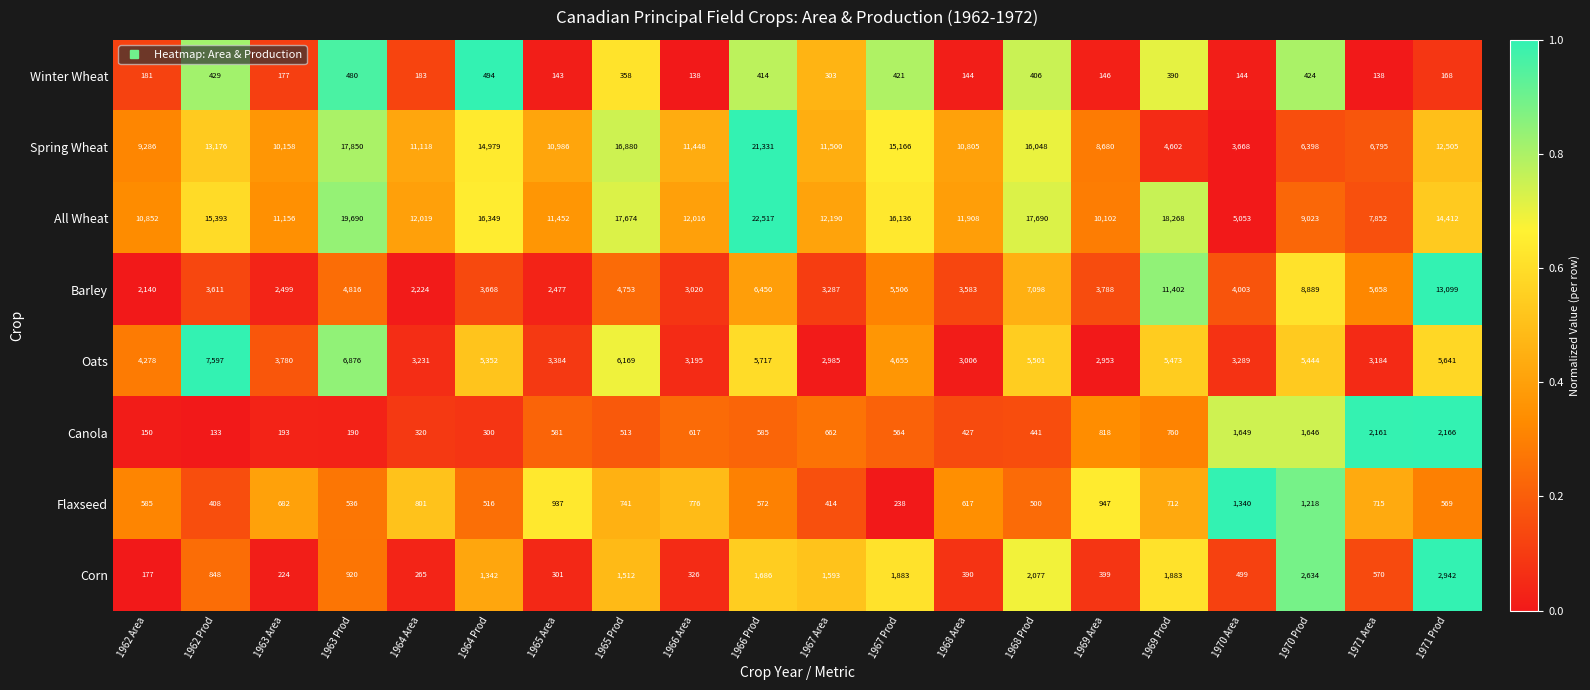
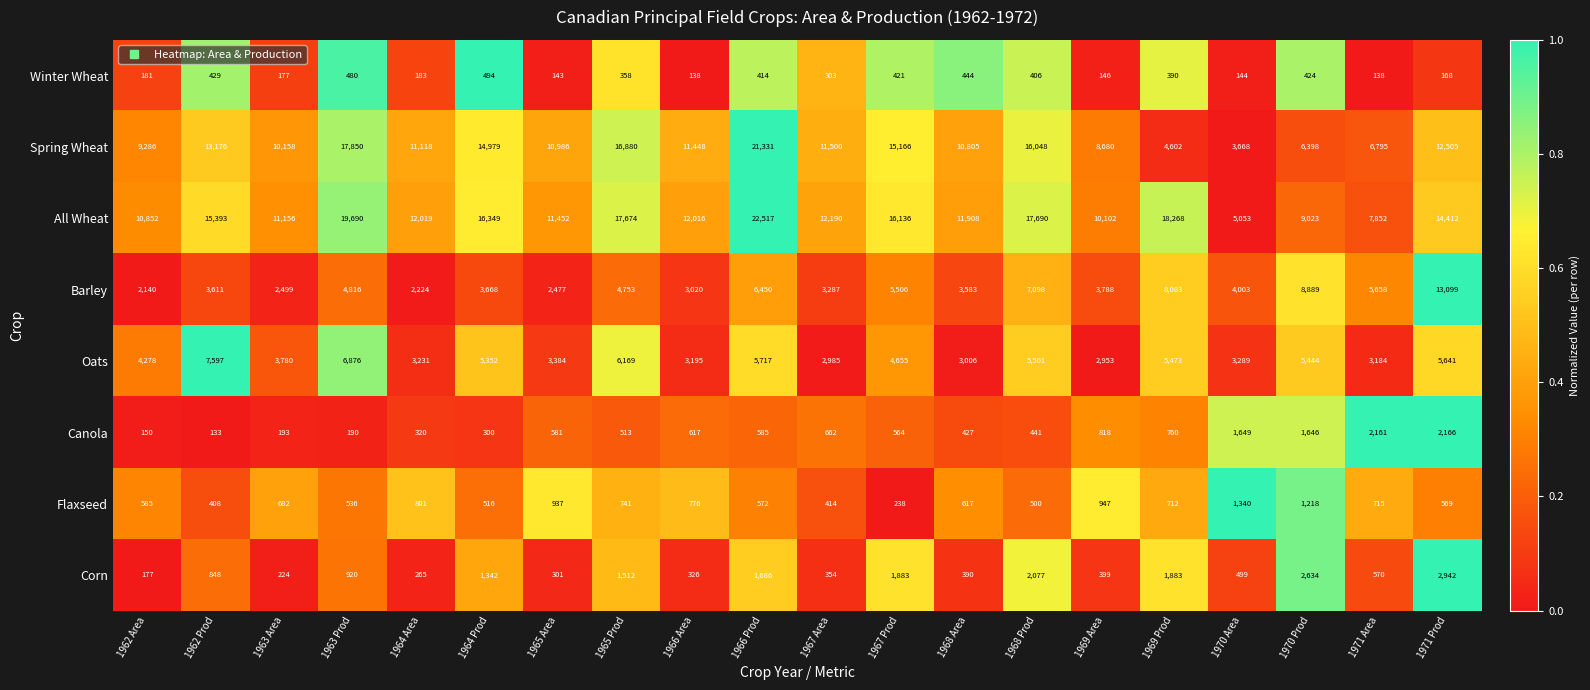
Winter Wheat, 1968 Area: 144 -> 444
Barley, 1969 Prod: 11,402 -> 8,083
Corn, 1967 Area: 1,593 -> 354
